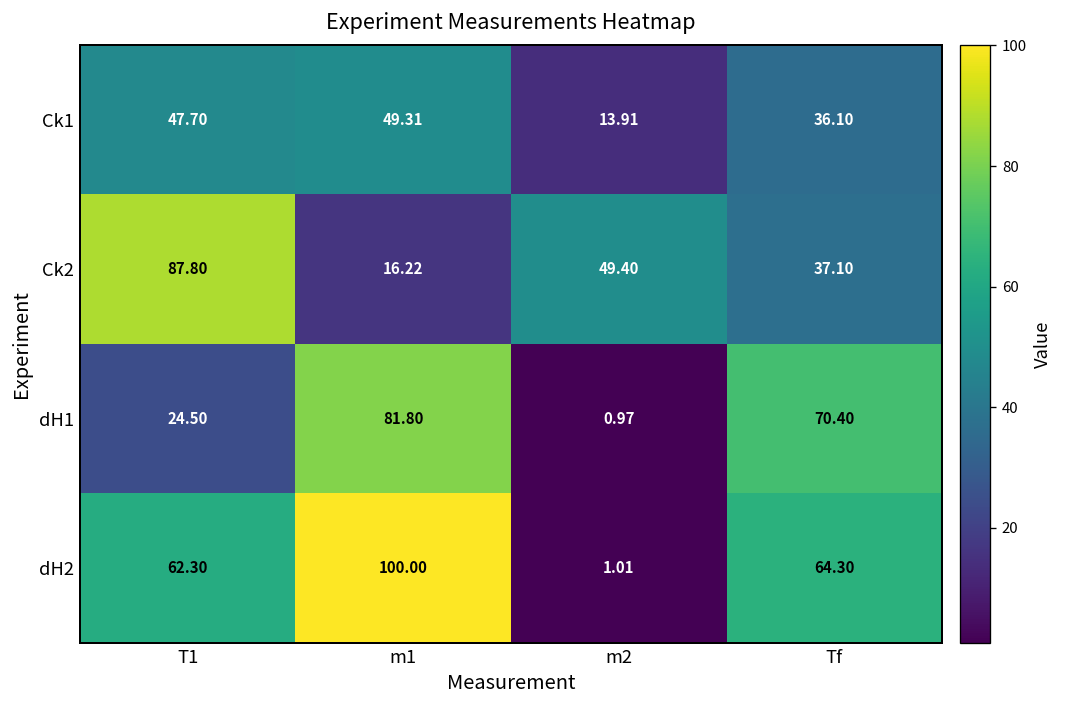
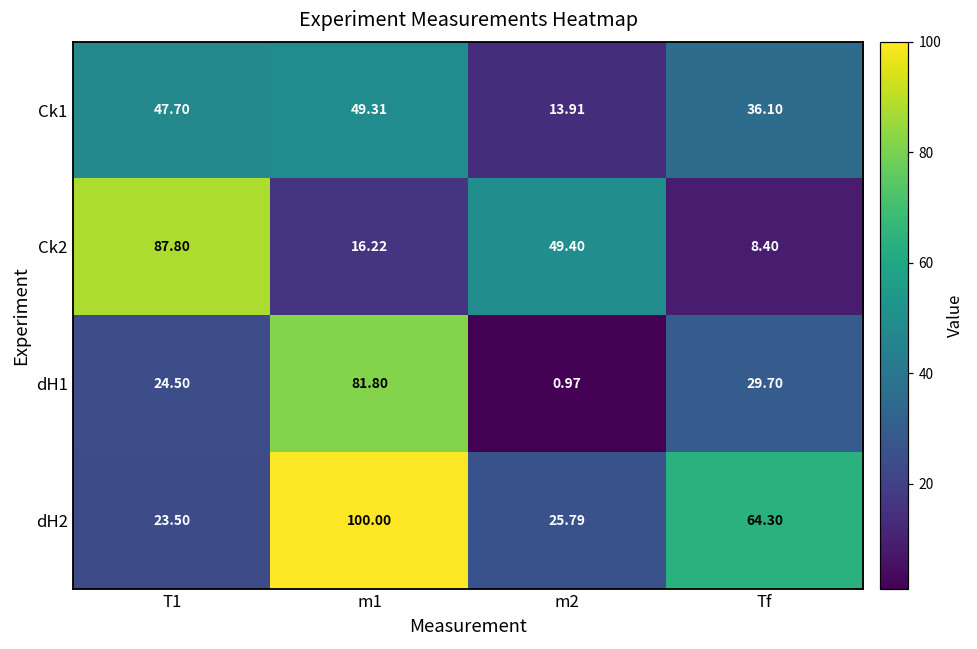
Ck2, Tf: 37.10 -> 8.40
dH1, Tf: 70.40 -> 29.70
dH2, T1: 62.30 -> 23.50
dH2, m2: 1.01 -> 25.79
